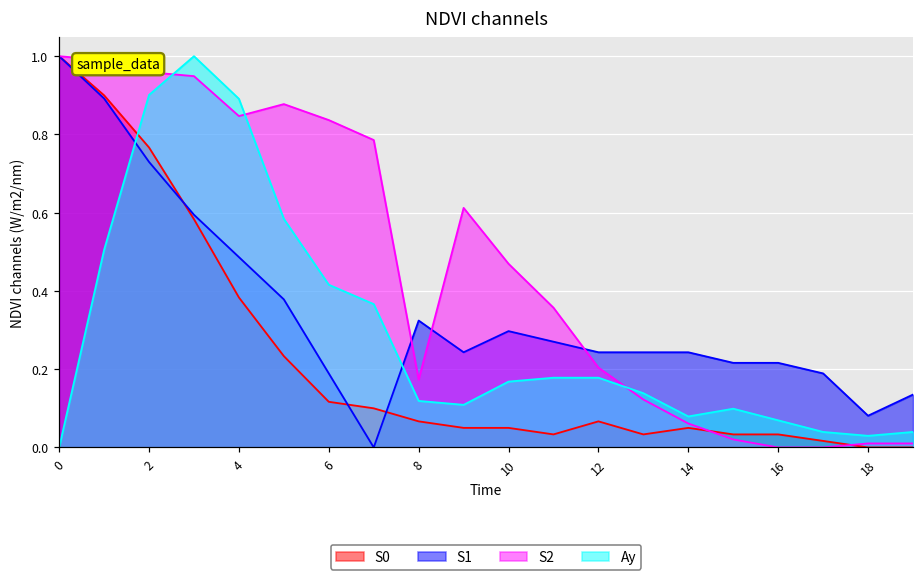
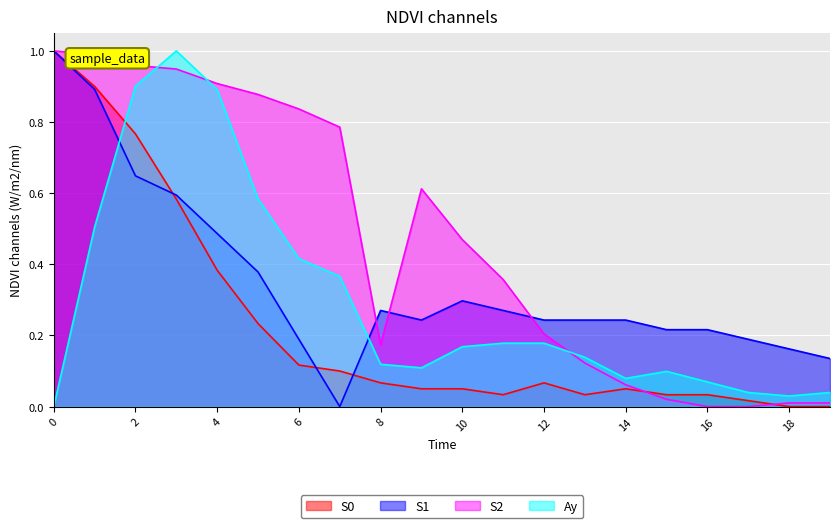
S1, 2: 0.73 -> 0.65
S2, 4: 0.85 -> 0.91
S1, 8: 0.32 -> 0.27
S1, 18: 0.08 -> 0.16
